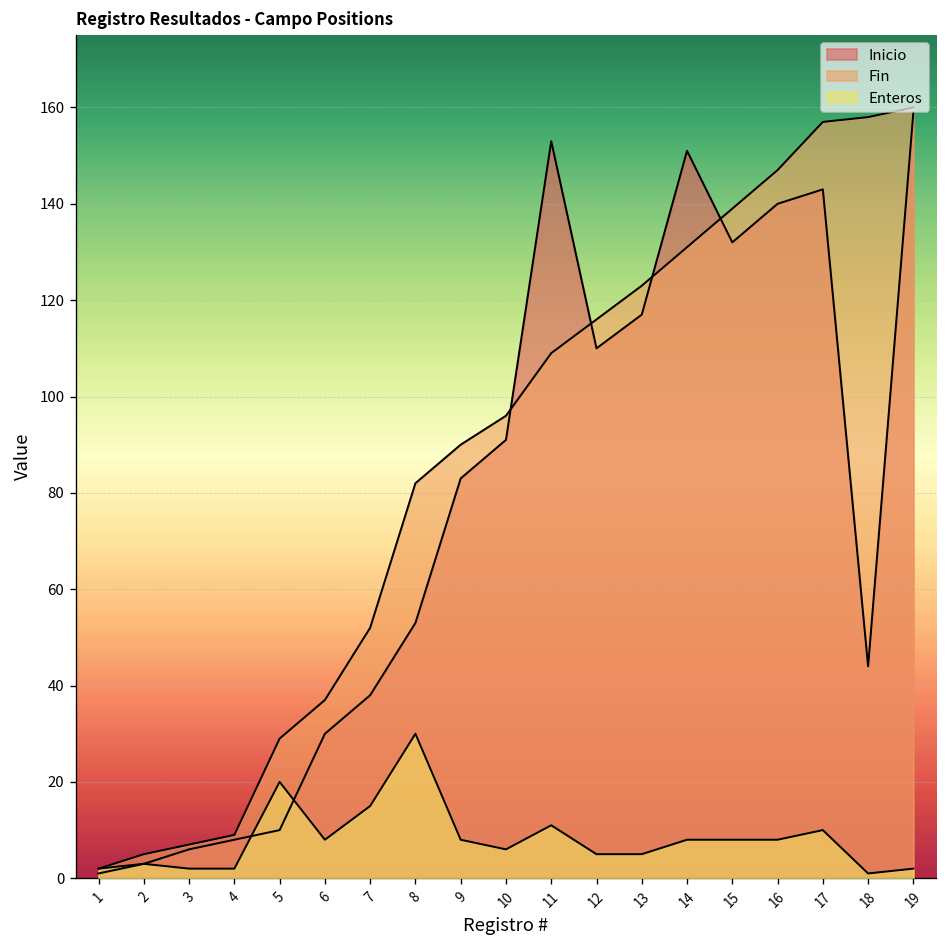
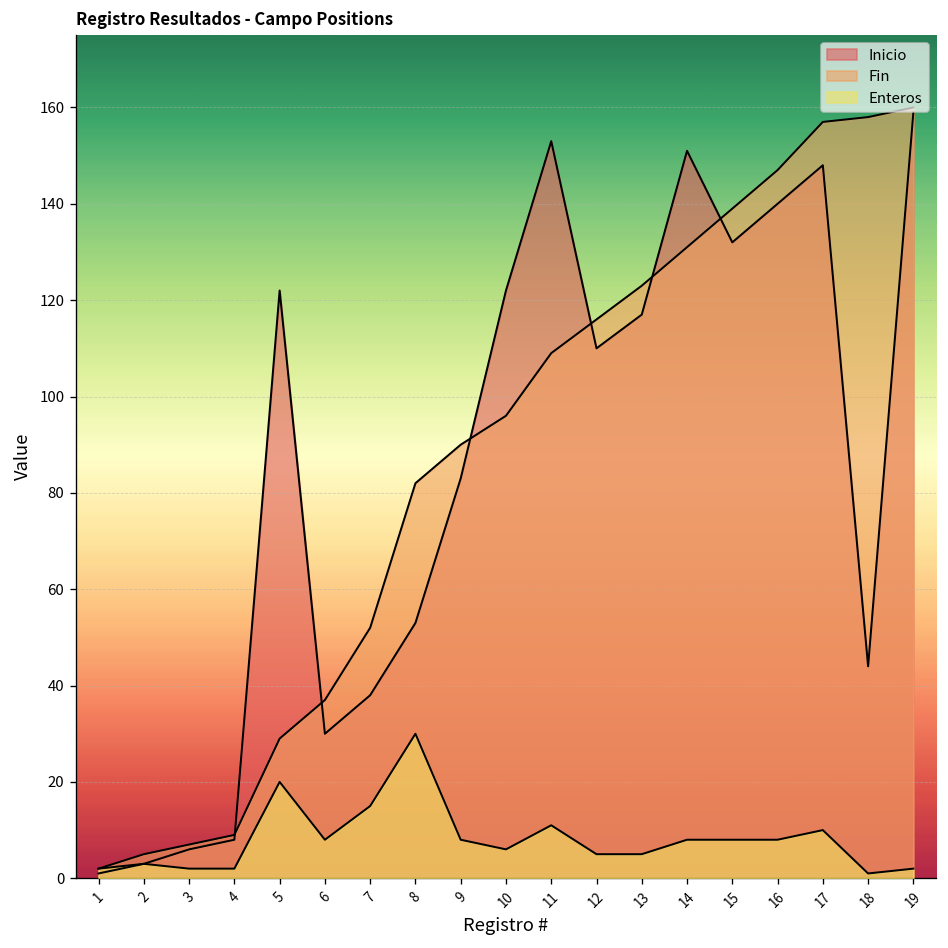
Inicio, 5: 10 -> 122
Inicio, 10: 91 -> 122
Inicio, 17: 143 -> 148
